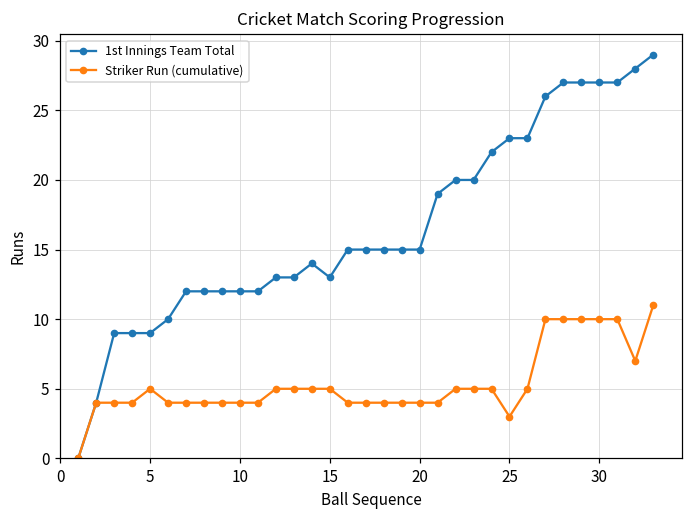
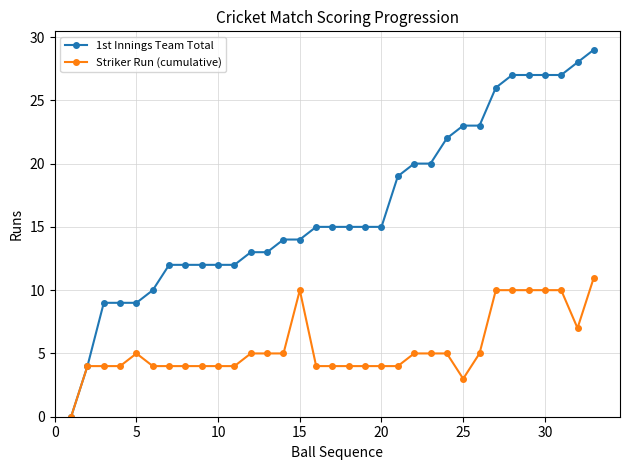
1st Innings Team Total, 15: 13 -> 14
Striker Run (cumulative), 15: 5 -> 10
